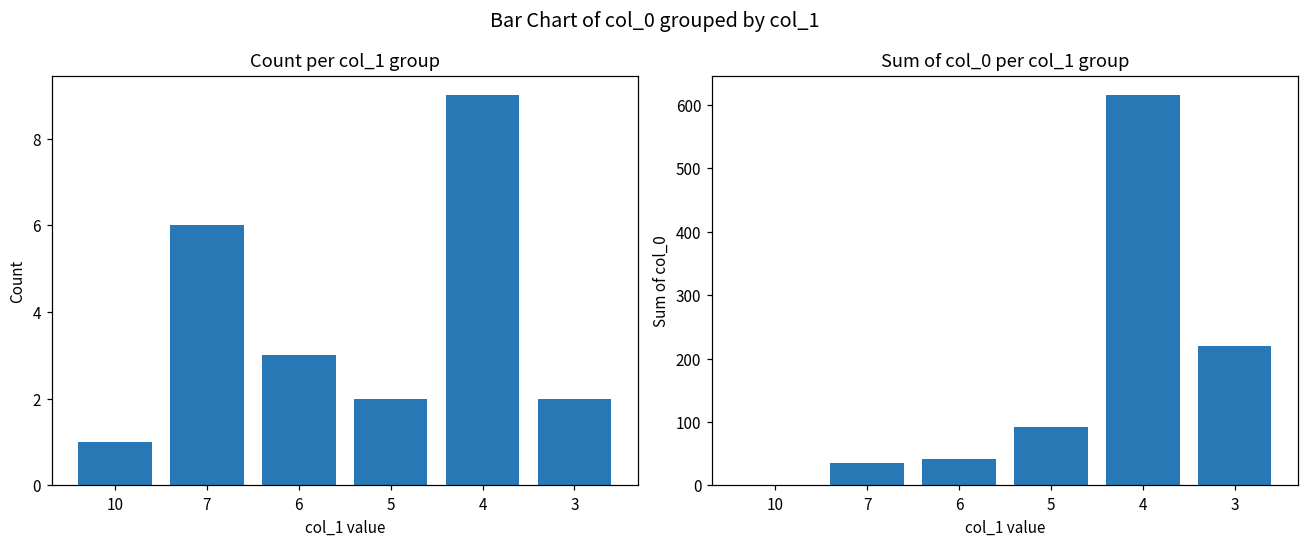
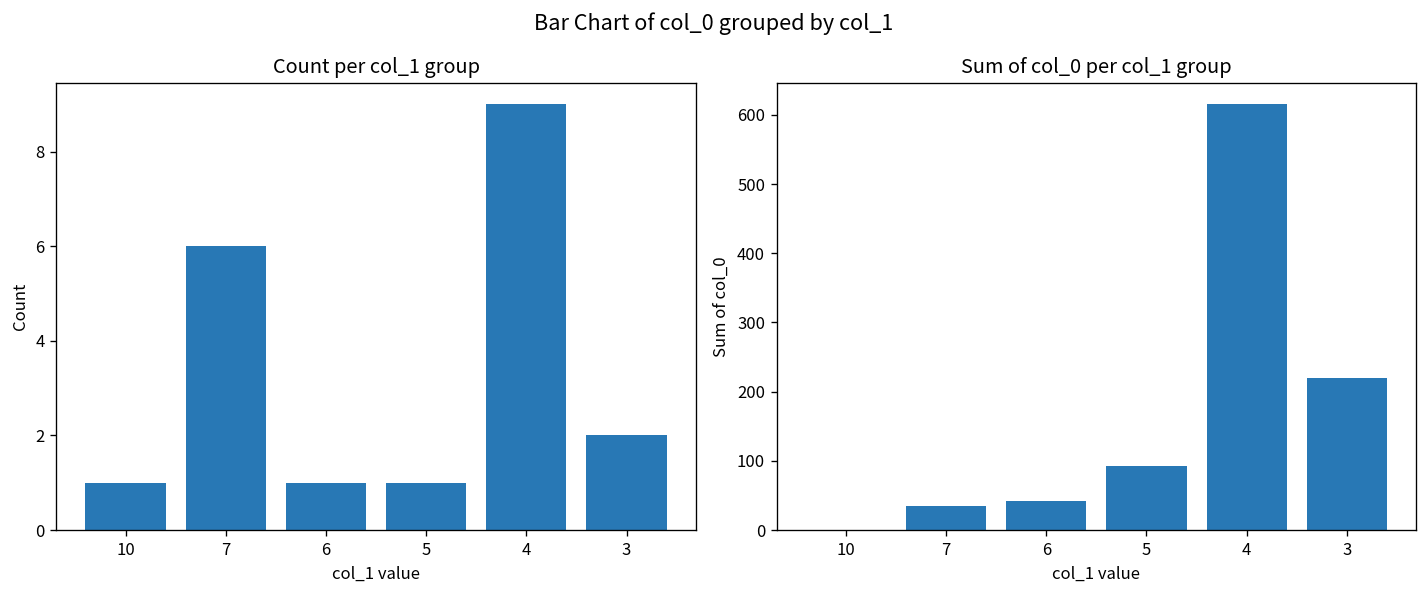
Count per col_1 group, 6: 3 -> 1
Count per col_1 group, 5: 2 -> 1
